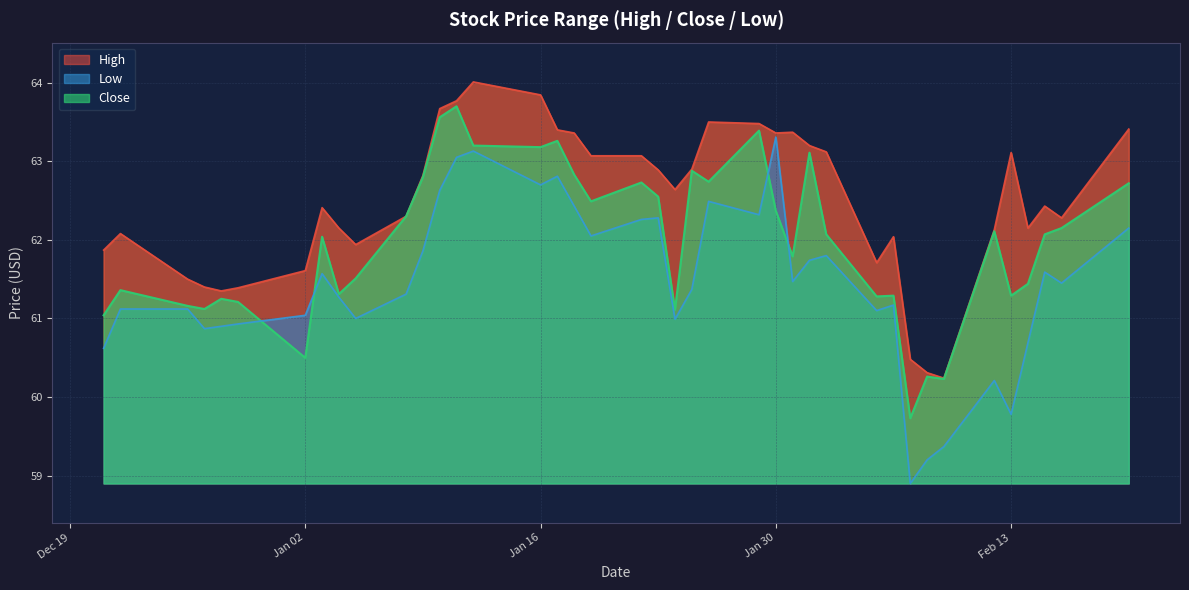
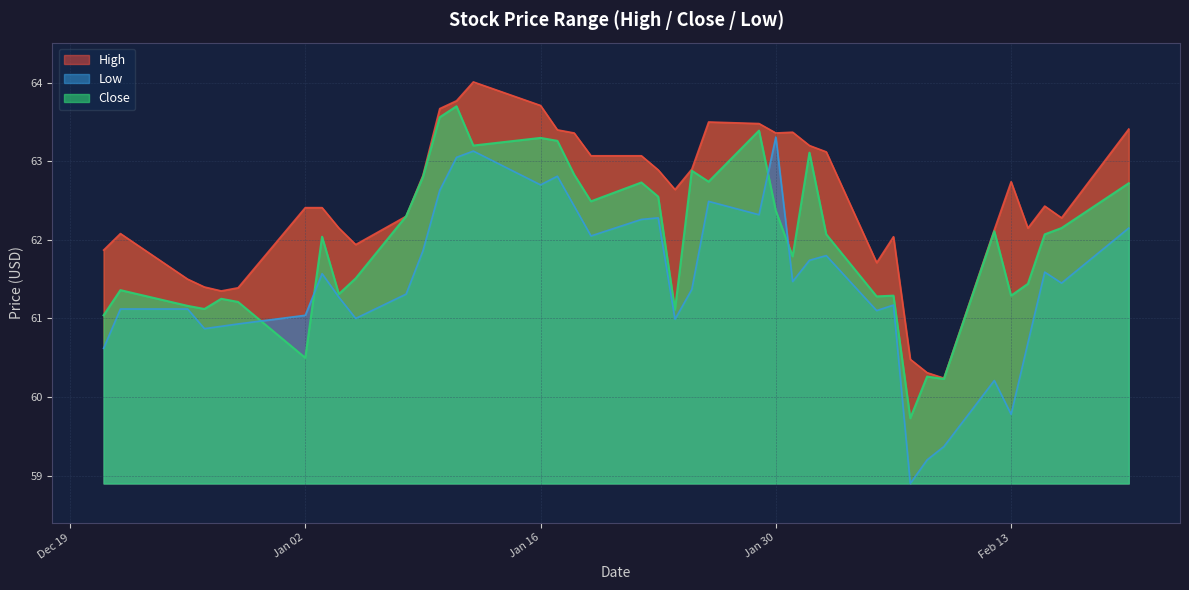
High, Jan 02: 61.6 -> 62.4
High, Jan 16: 63.8 -> 63.7
Close, Jan 16: 63.2 -> 63.3
High, Feb 13: 63.1 -> 62.7
